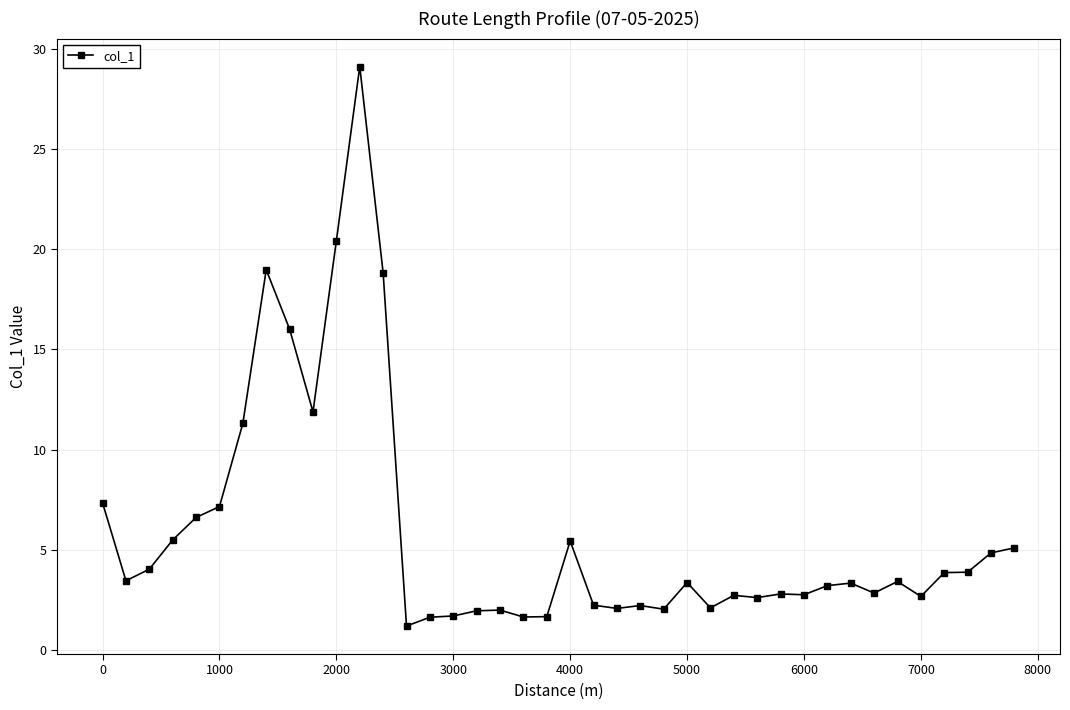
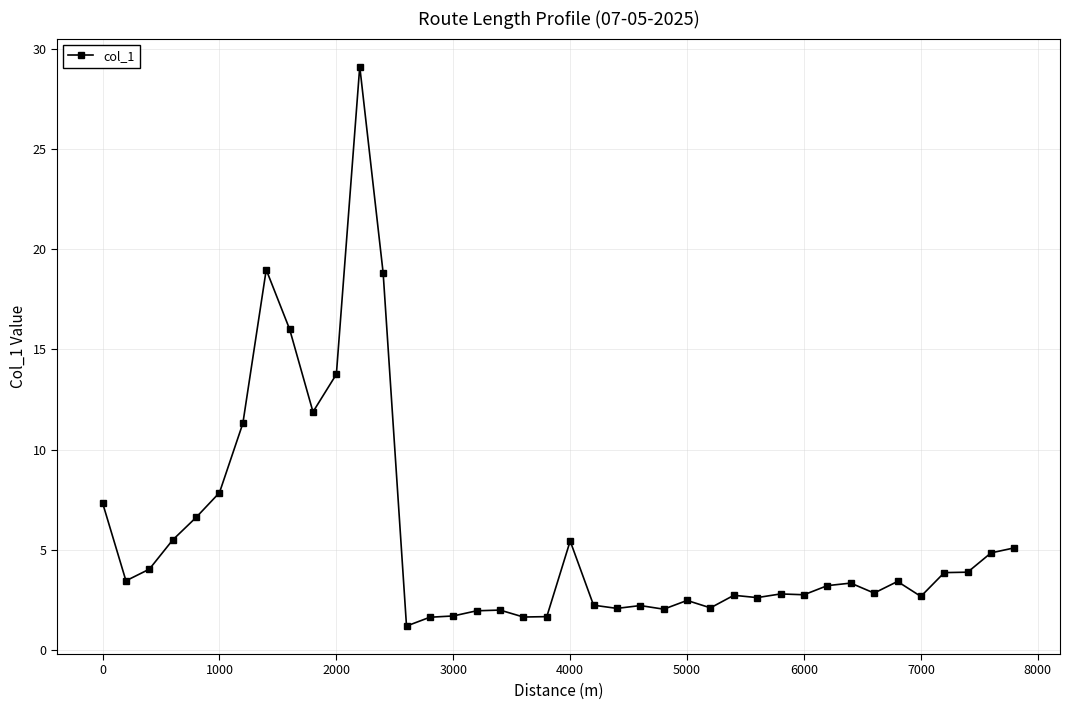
1000: 7.2 -> 7.9
2000: 20.4 -> 13.8
5000: 3.4 -> 2.5
